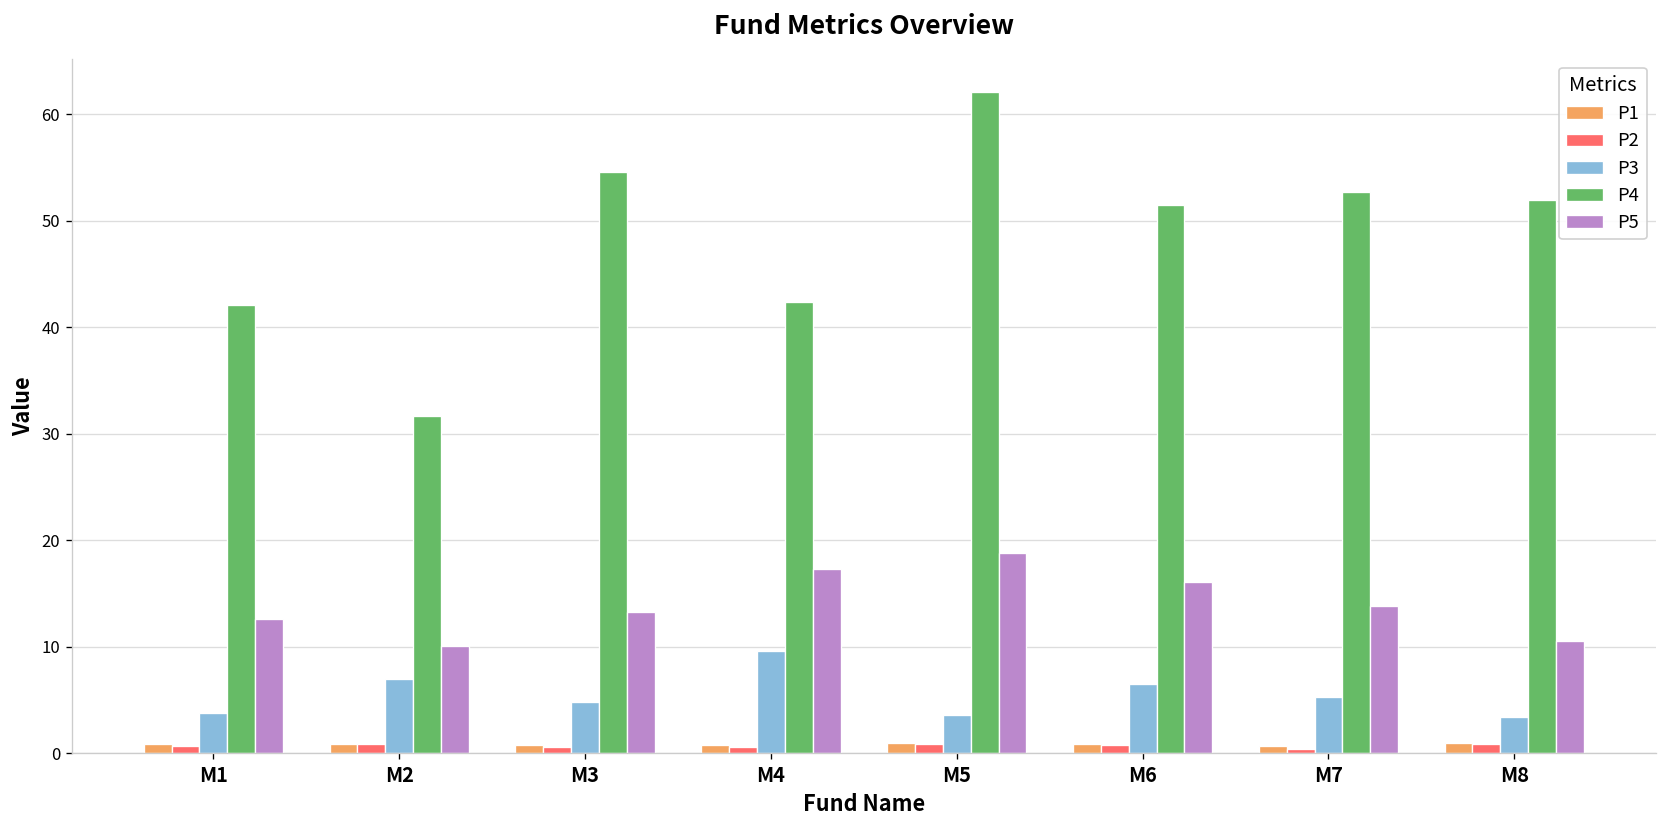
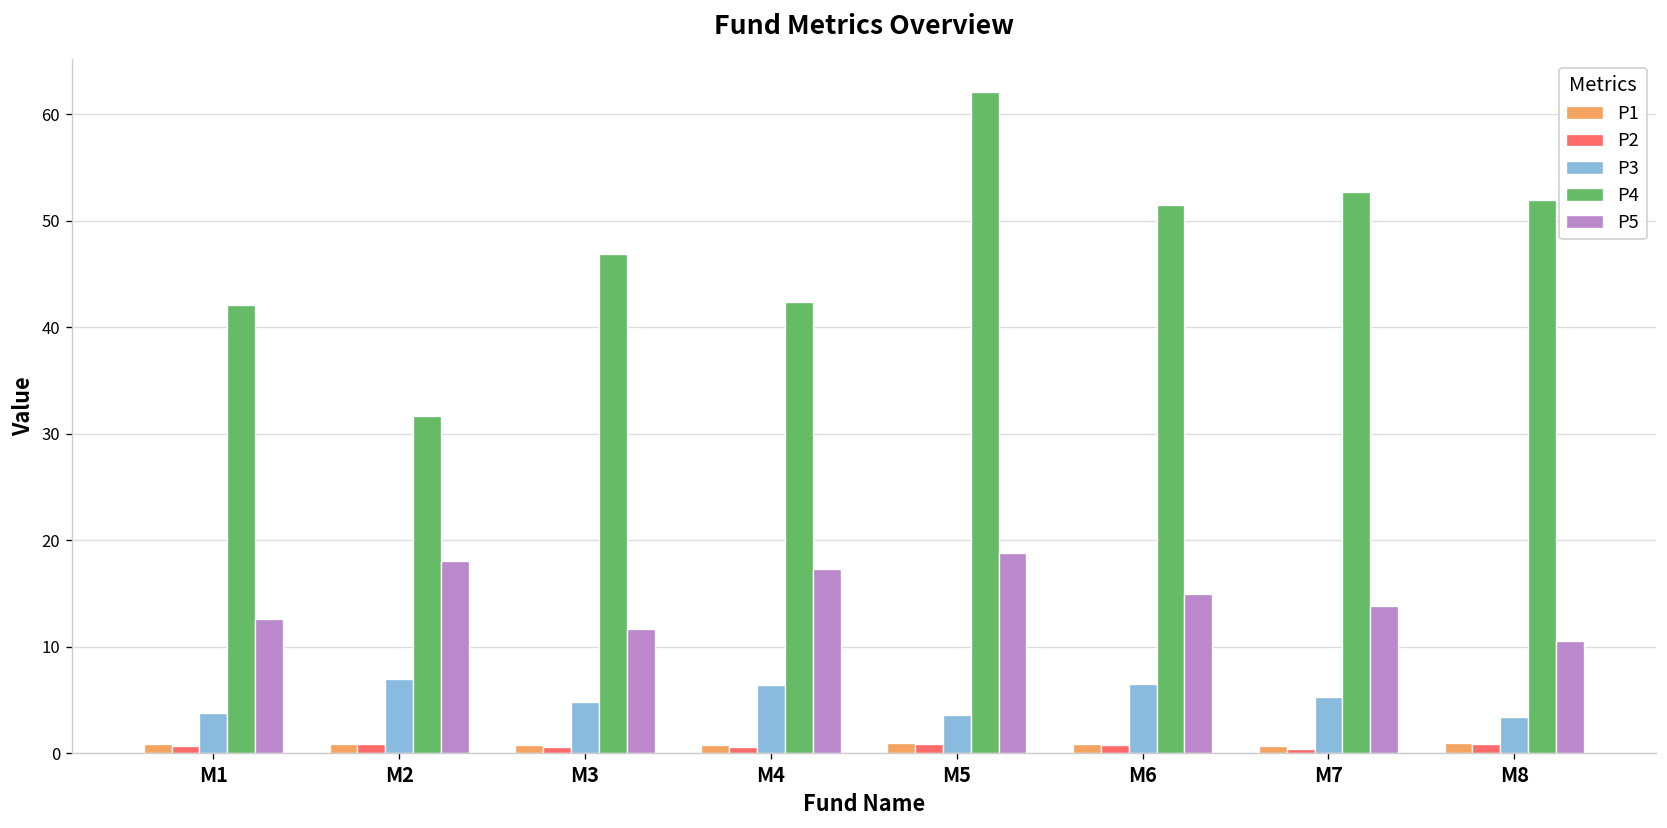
P5, M2: 10 -> 18
P4, M3: 55 -> 47
P5, M3: 13 -> 12
P3, M4: 10 -> 6
P5, M6: 16 -> 15
